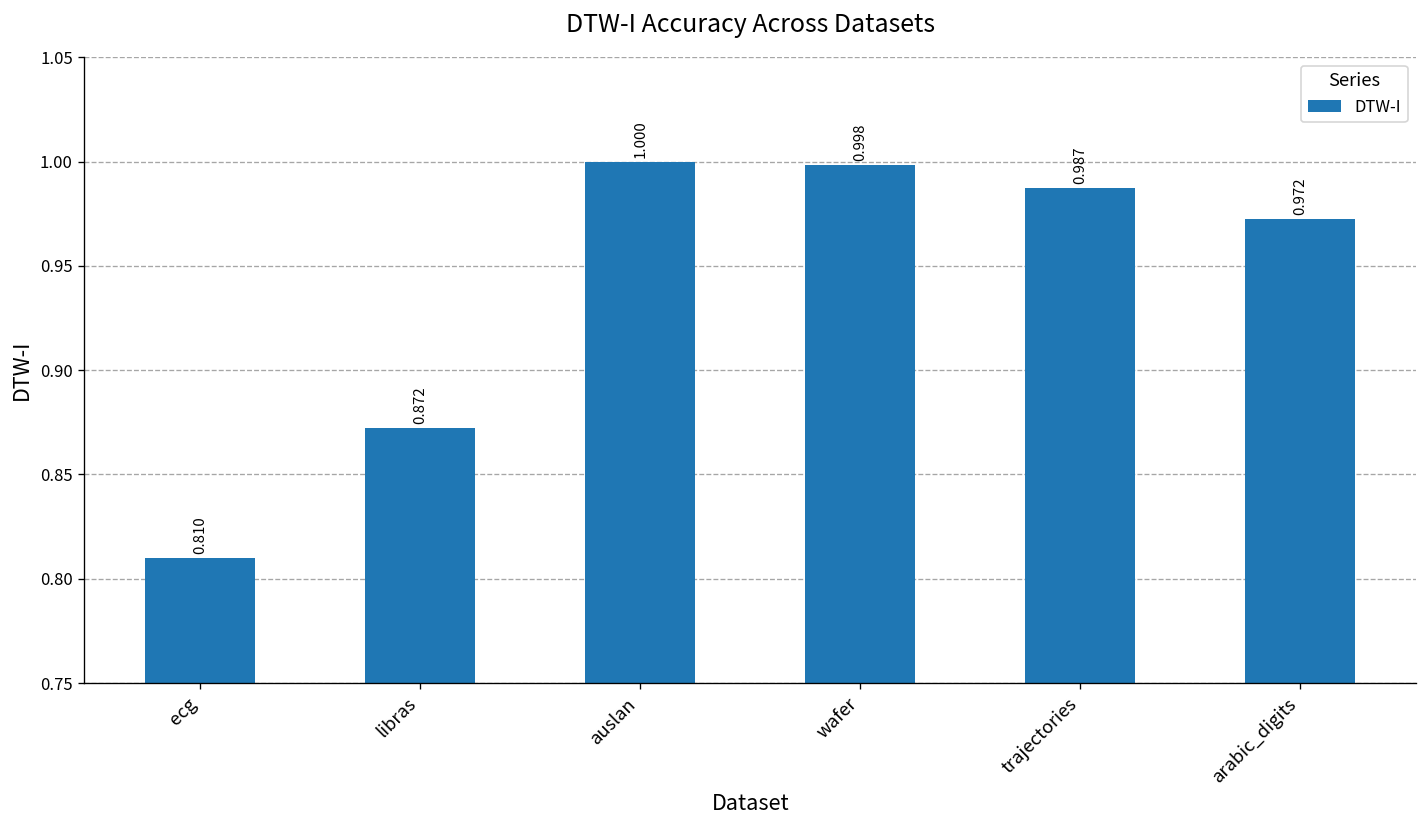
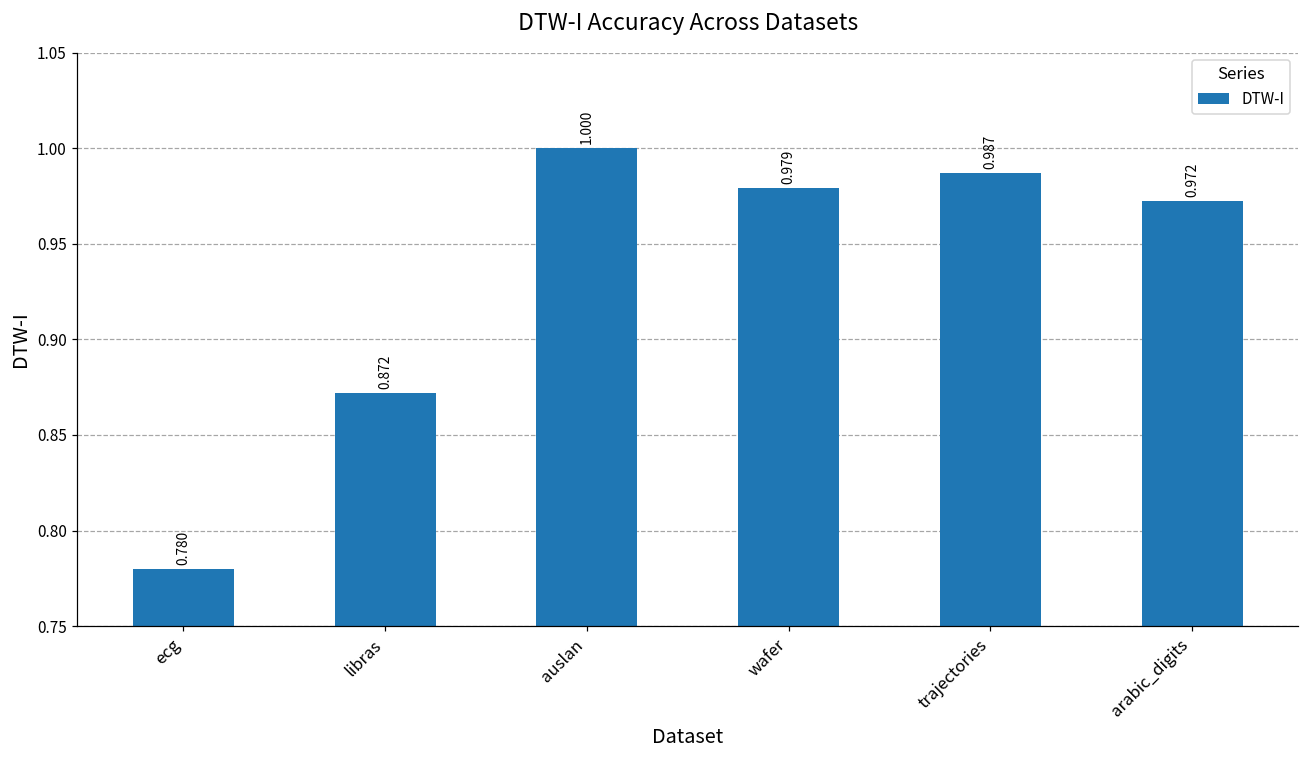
ecg: 0.810 -> 0.780
wafer: 0.998 -> 0.979
